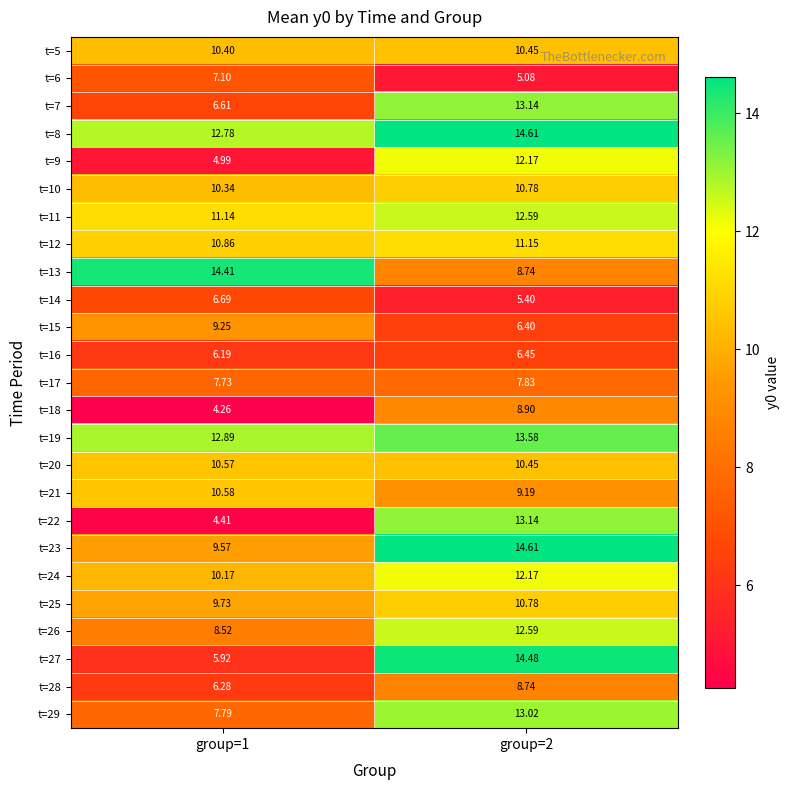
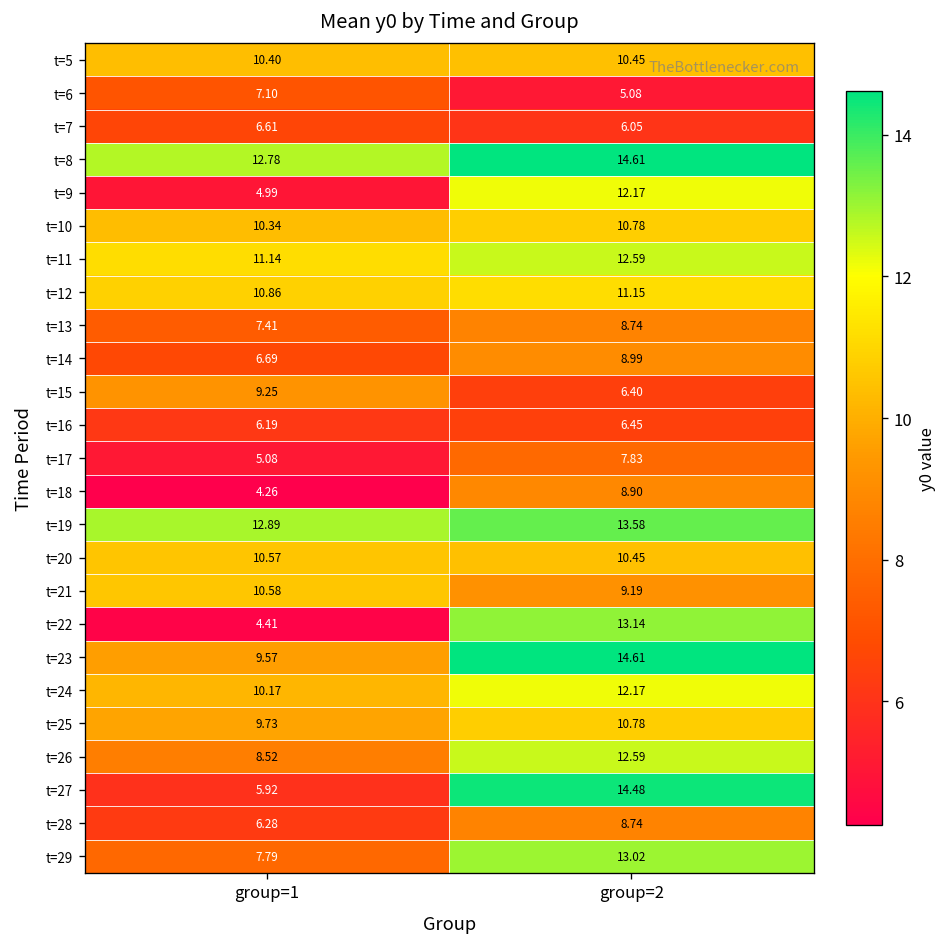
t=7, group=2: 13.14 -> 6.05
t=13, group=1: 14.41 -> 7.41
t=14, group=2: 5.40 -> 8.99
t=17, group=1: 7.73 -> 5.08
